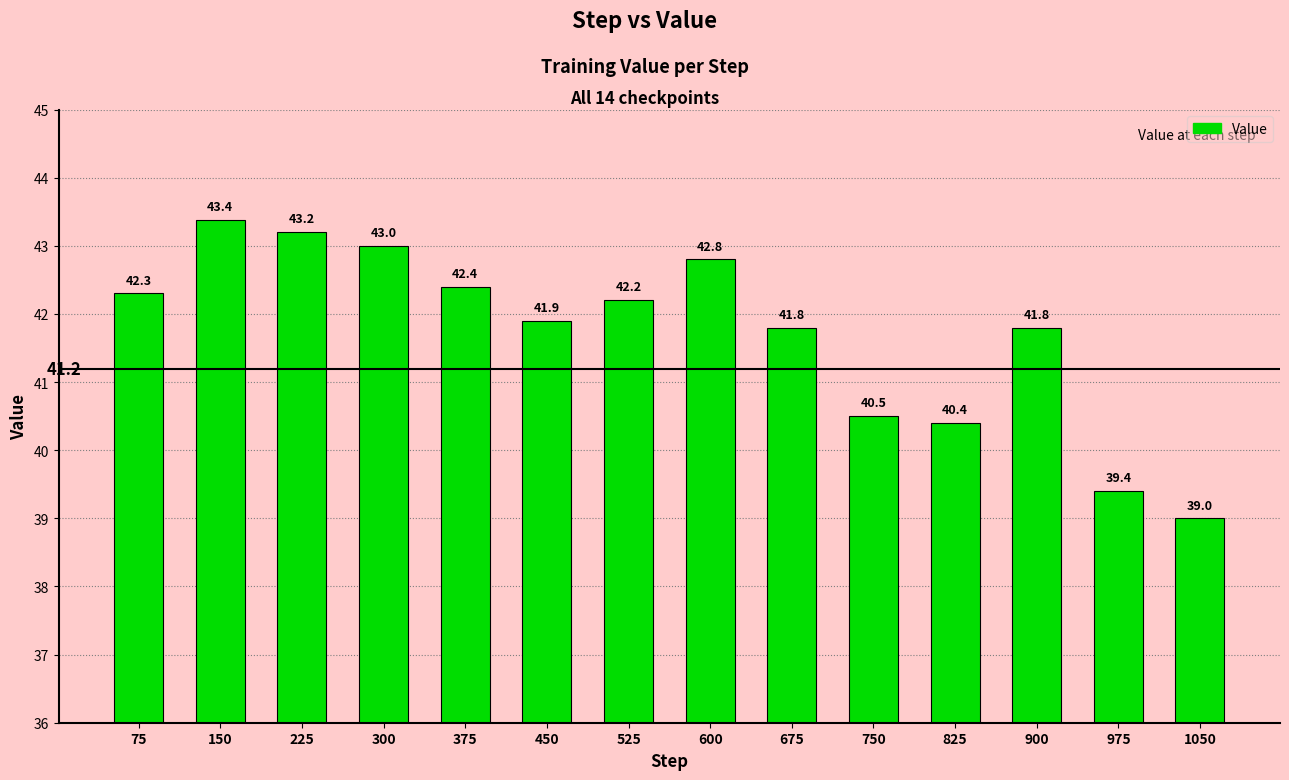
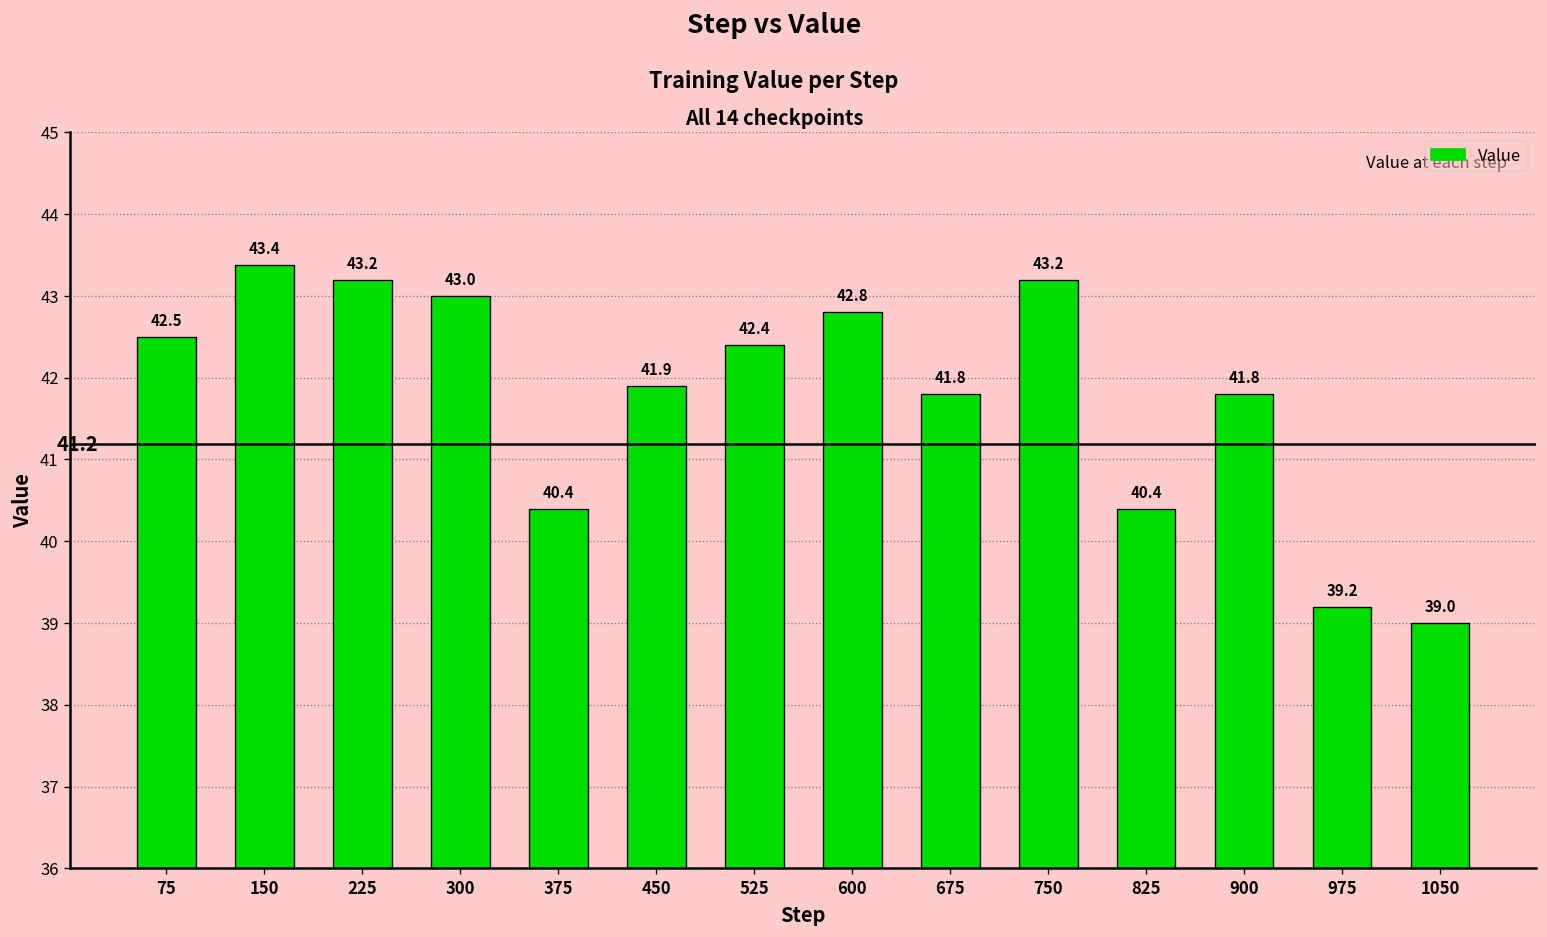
75: 42.3 -> 42.5
375: 42.4 -> 40.4
525: 42.2 -> 42.4
750: 40.5 -> 43.2
975: 39.4 -> 39.2
